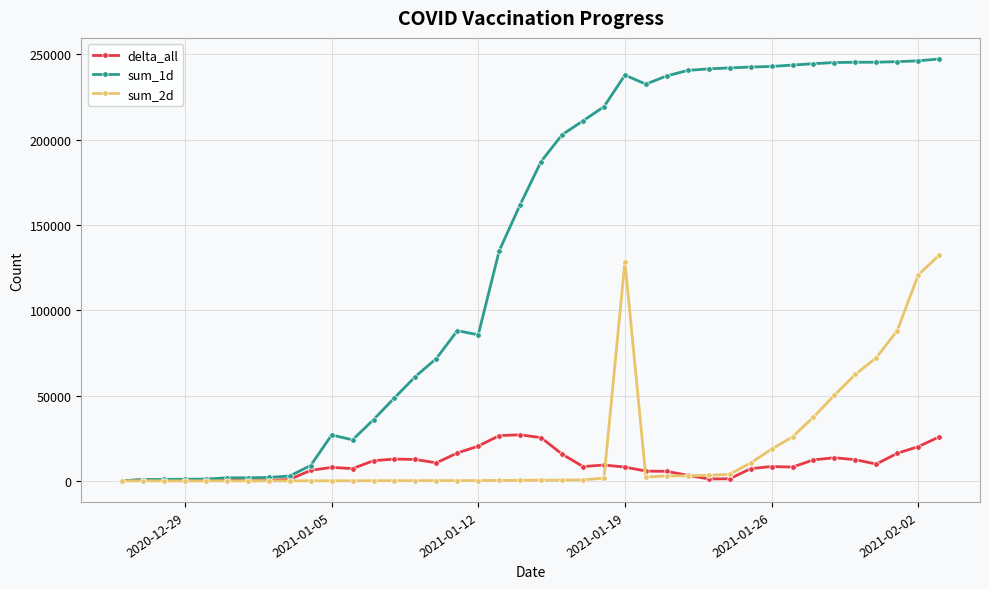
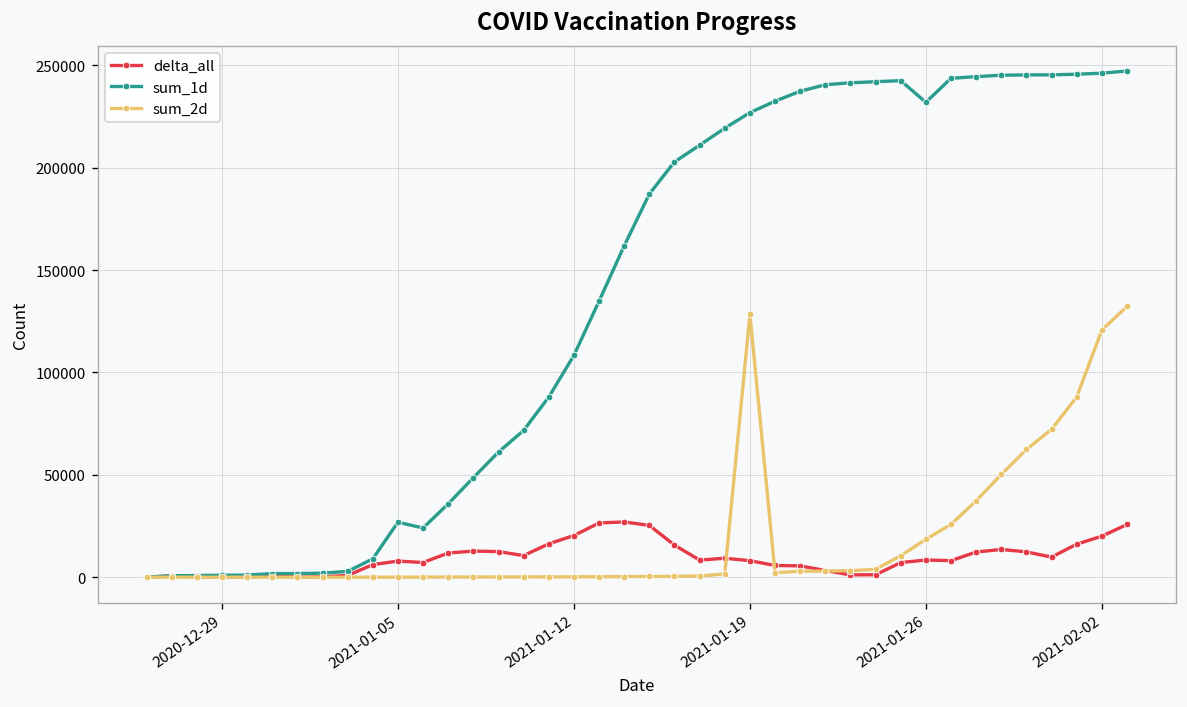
sum_1d, 2021-01-12: 86000 -> 108000
sum_1d, 2021-01-19: 238000 -> 227000
sum_1d, 2021-01-26: 243000 -> 232000
